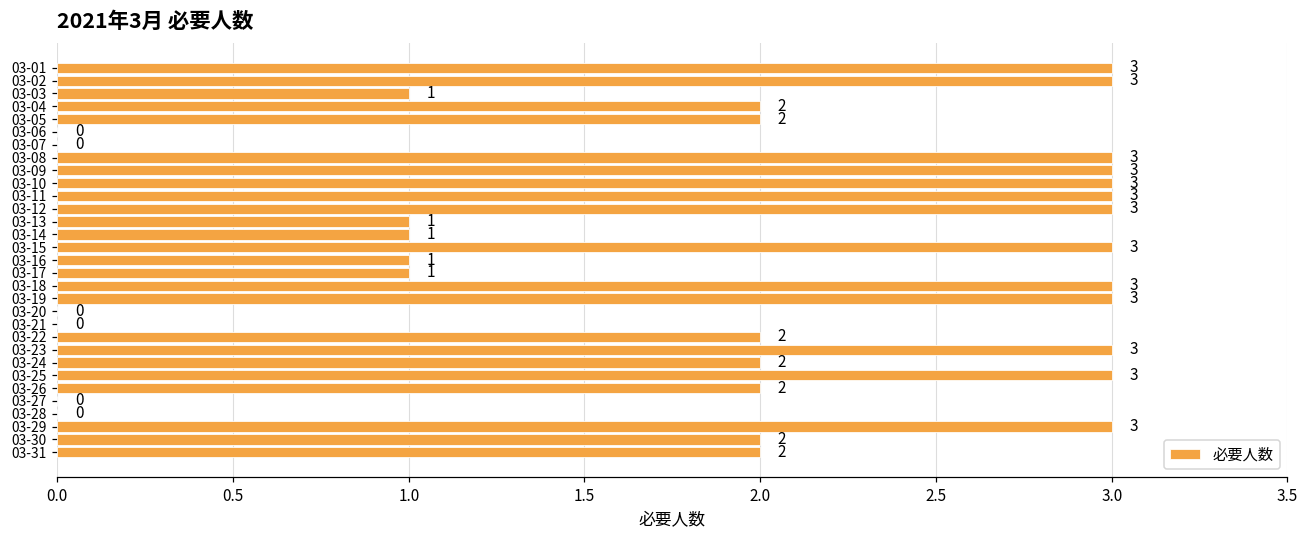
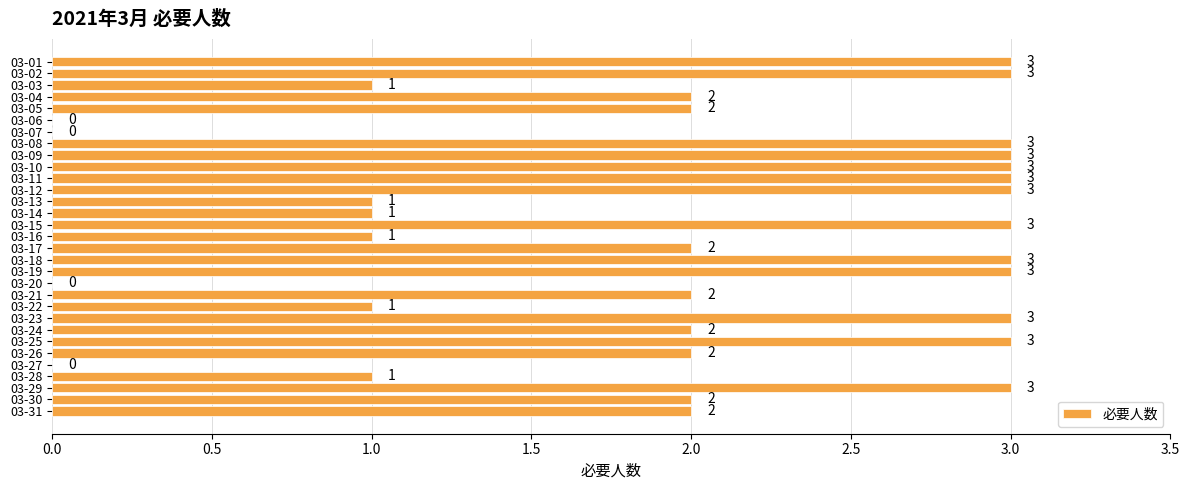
03-17: 1 -> 2
03-21: 0 -> 2
03-22: 2 -> 1
03-28: 0 -> 1
